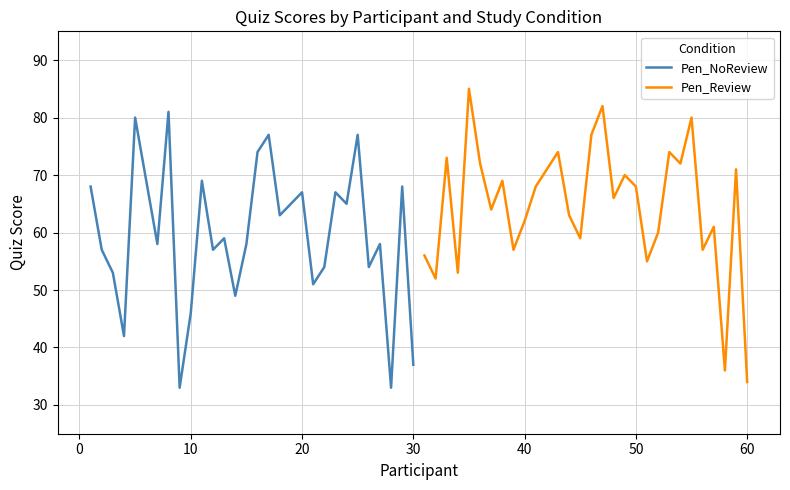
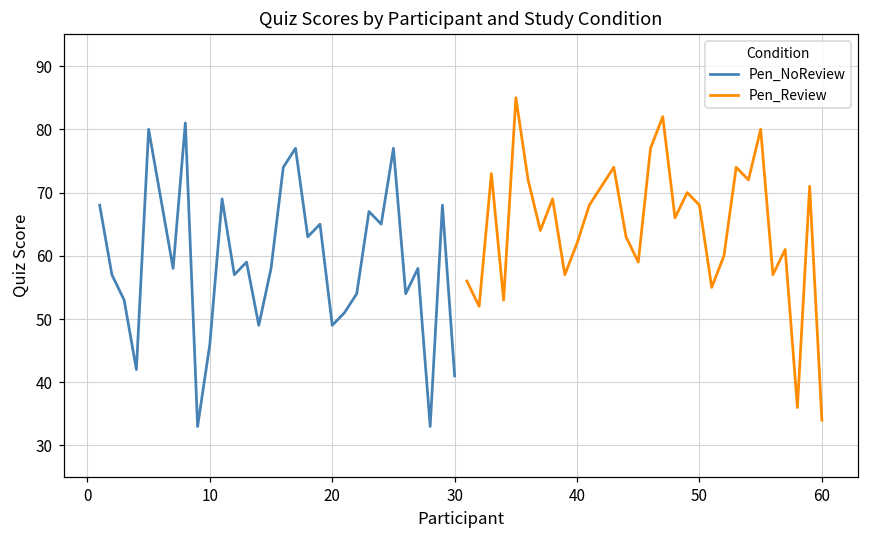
Pen_NoReview, 20: 67 -> 49
Pen_NoReview, 30: 37 -> 41
